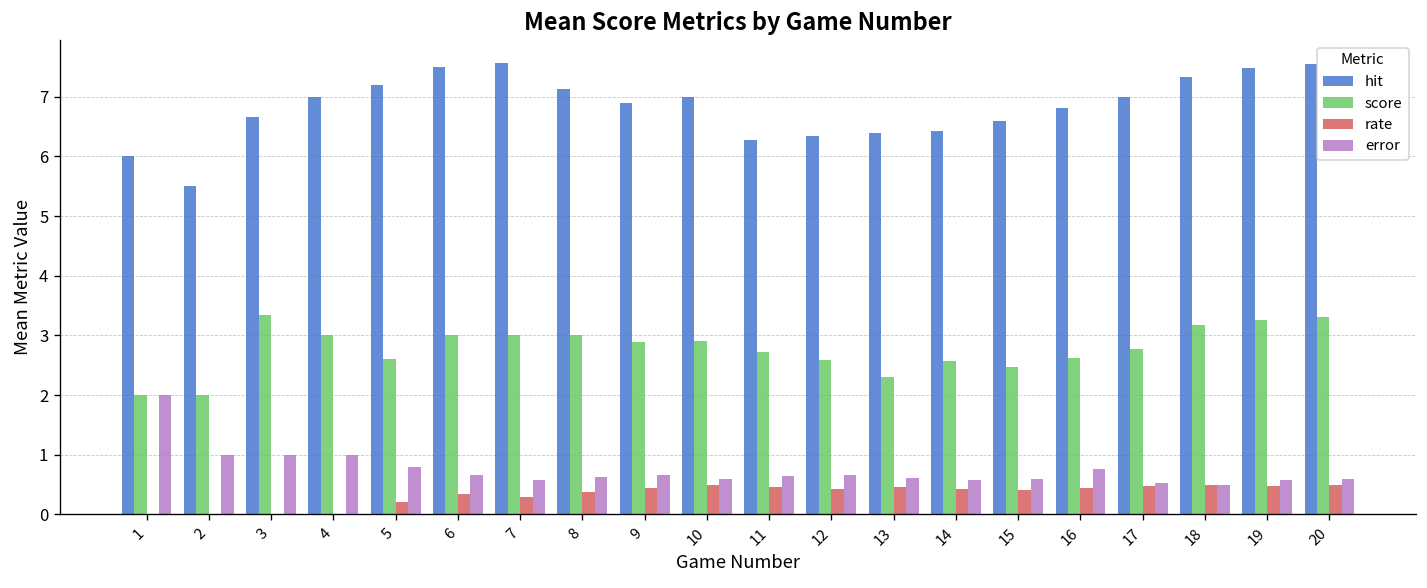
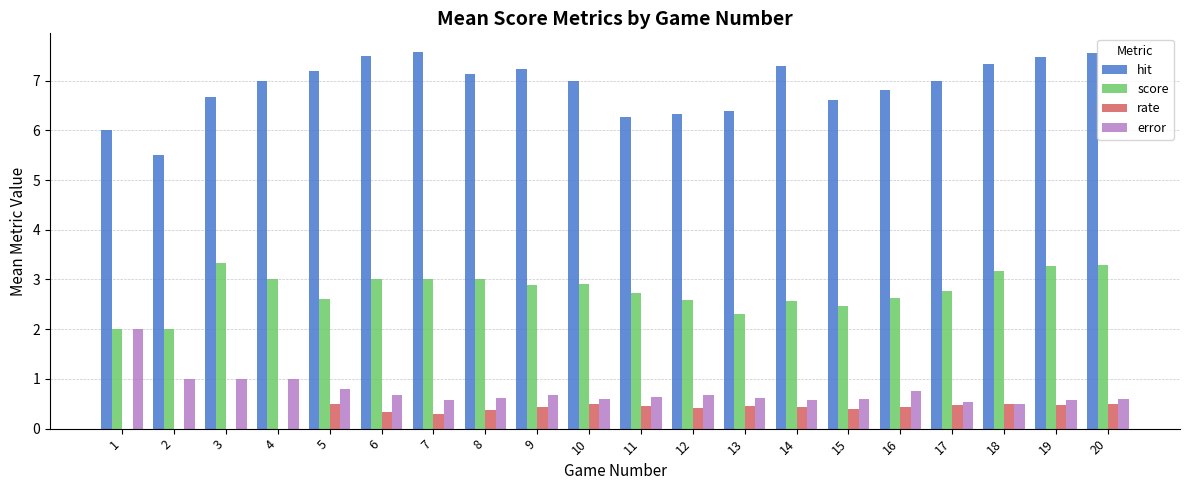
rate, 5: 0.2 -> 0.5
hit, 9: 6.9 -> 7.2
hit, 14: 6.4 -> 7.3
